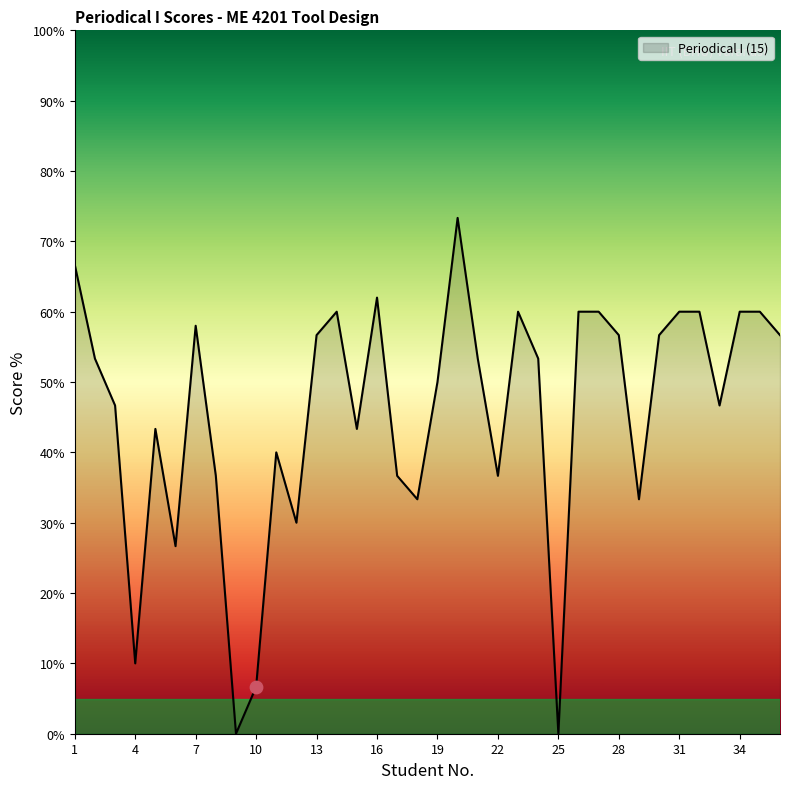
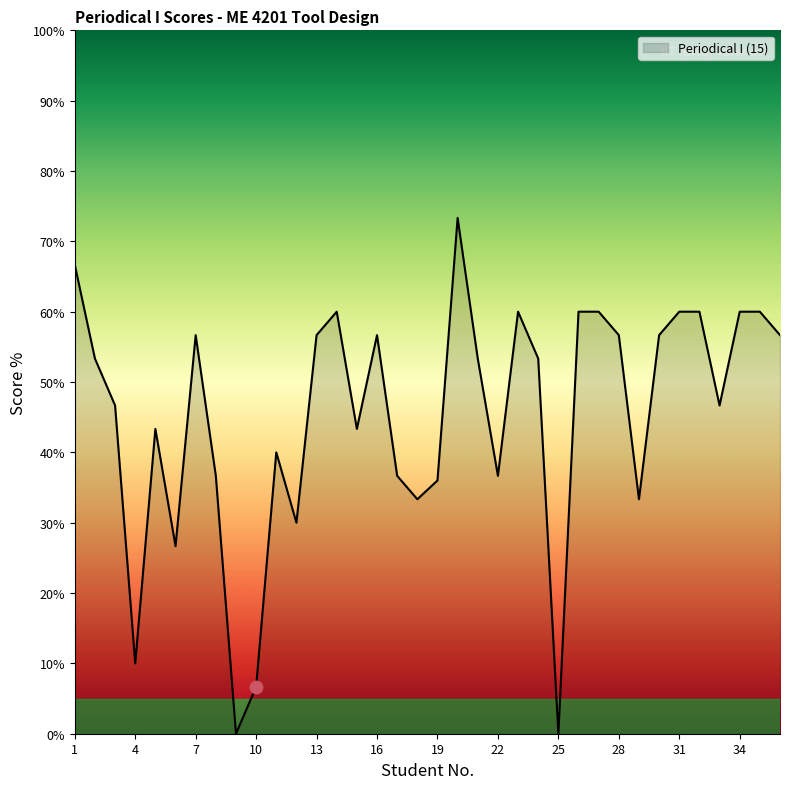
Periodical I (15), 7: 58% -> 57%
Periodical I (15), 16: 62% -> 57%
Periodical I (15), 19: 50% -> 36%
